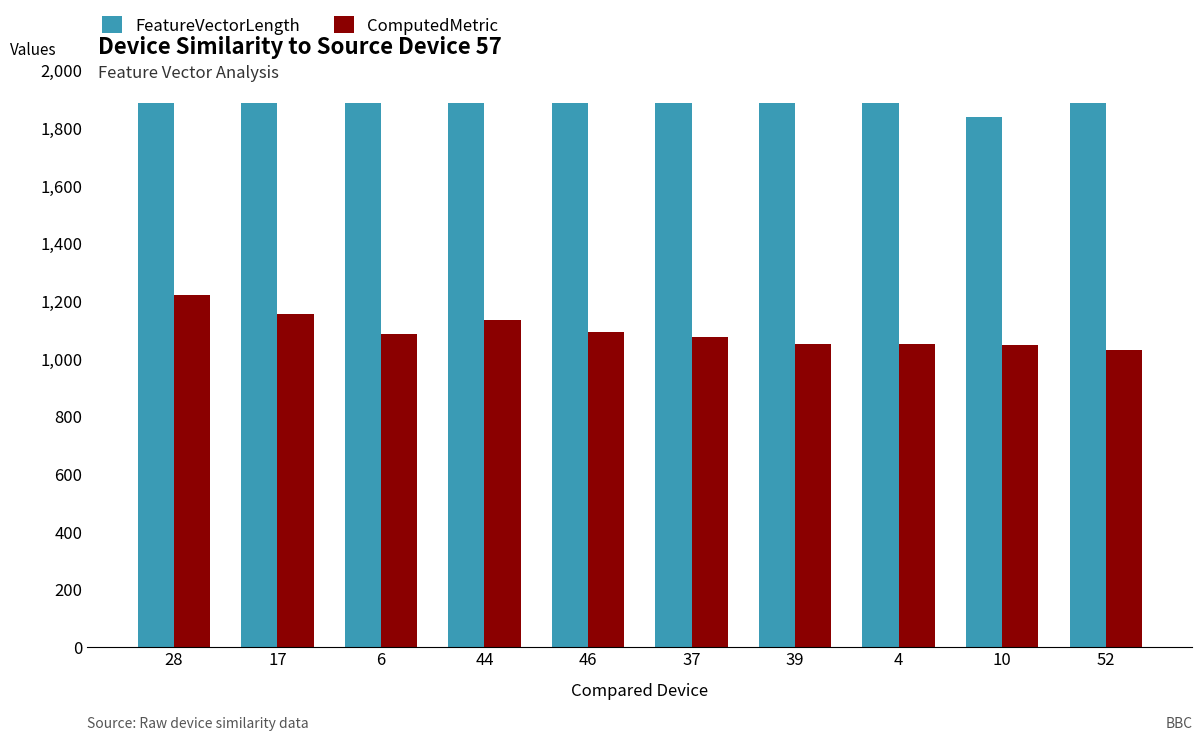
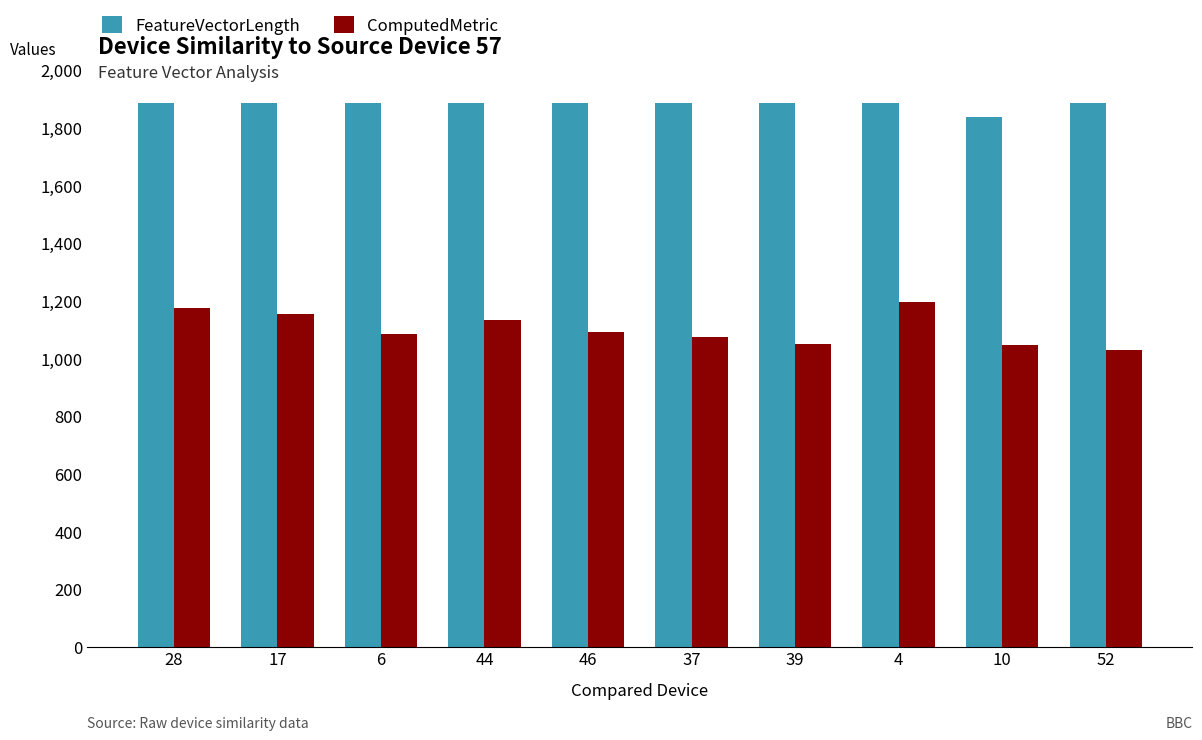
ComputedMetric, 28: 1,220 -> 1,180
ComputedMetric, 4: 1,050 -> 1,200
